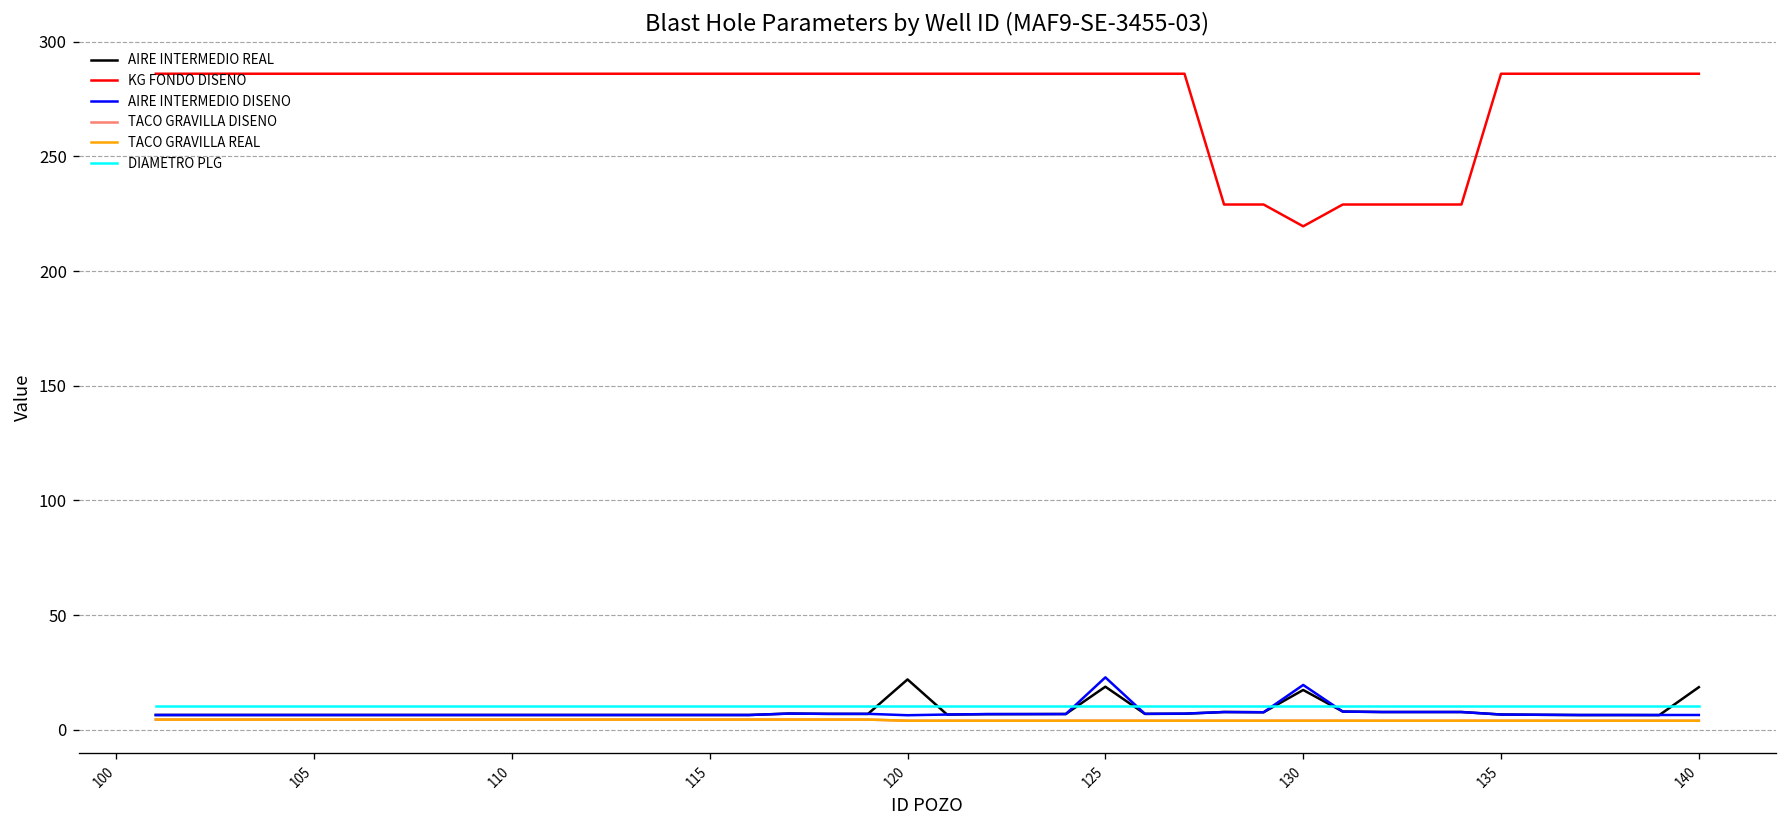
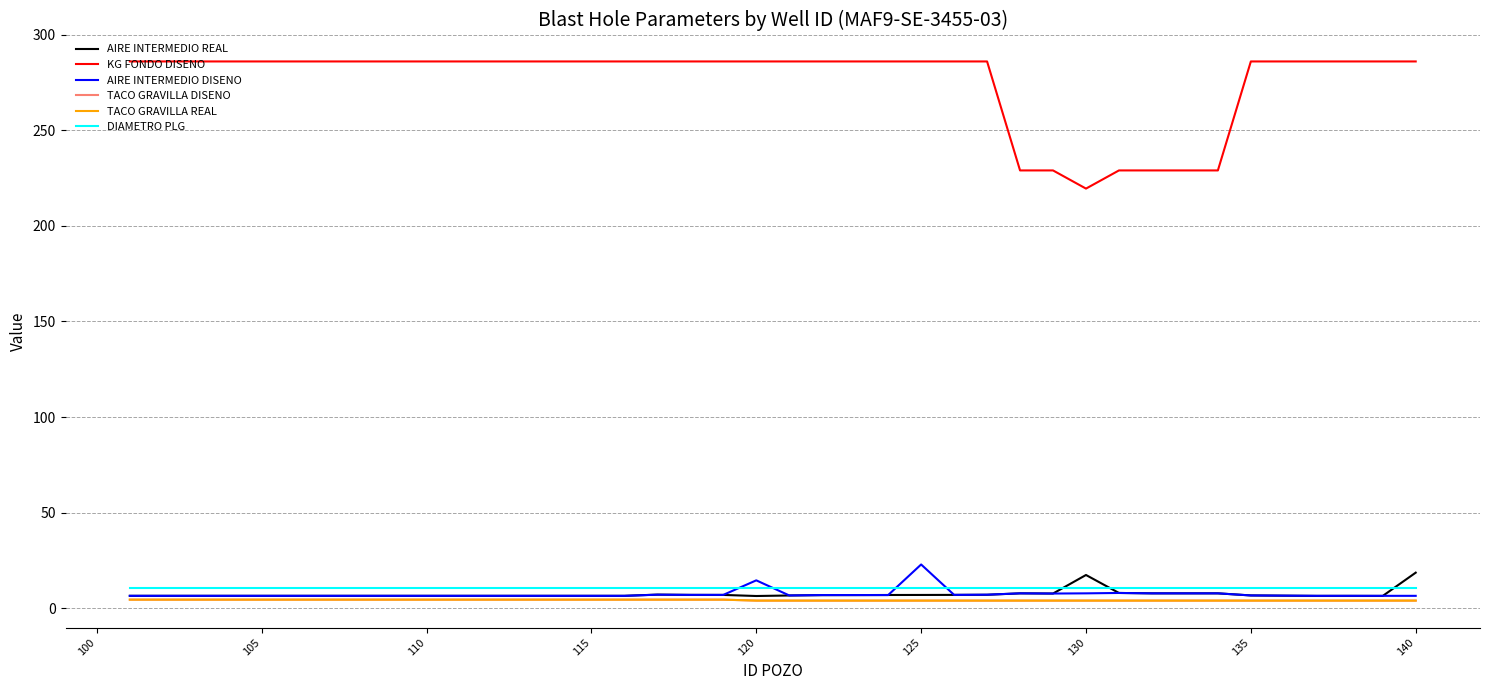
AIRE INTERMEDIO REAL, 120: 22 -> 6
AIRE INTERMEDIO DISENO, 120: 6 -> 15
AIRE INTERMEDIO REAL, 125: 19 -> 7
AIRE INTERMEDIO DISENO, 130: 20 -> 8
